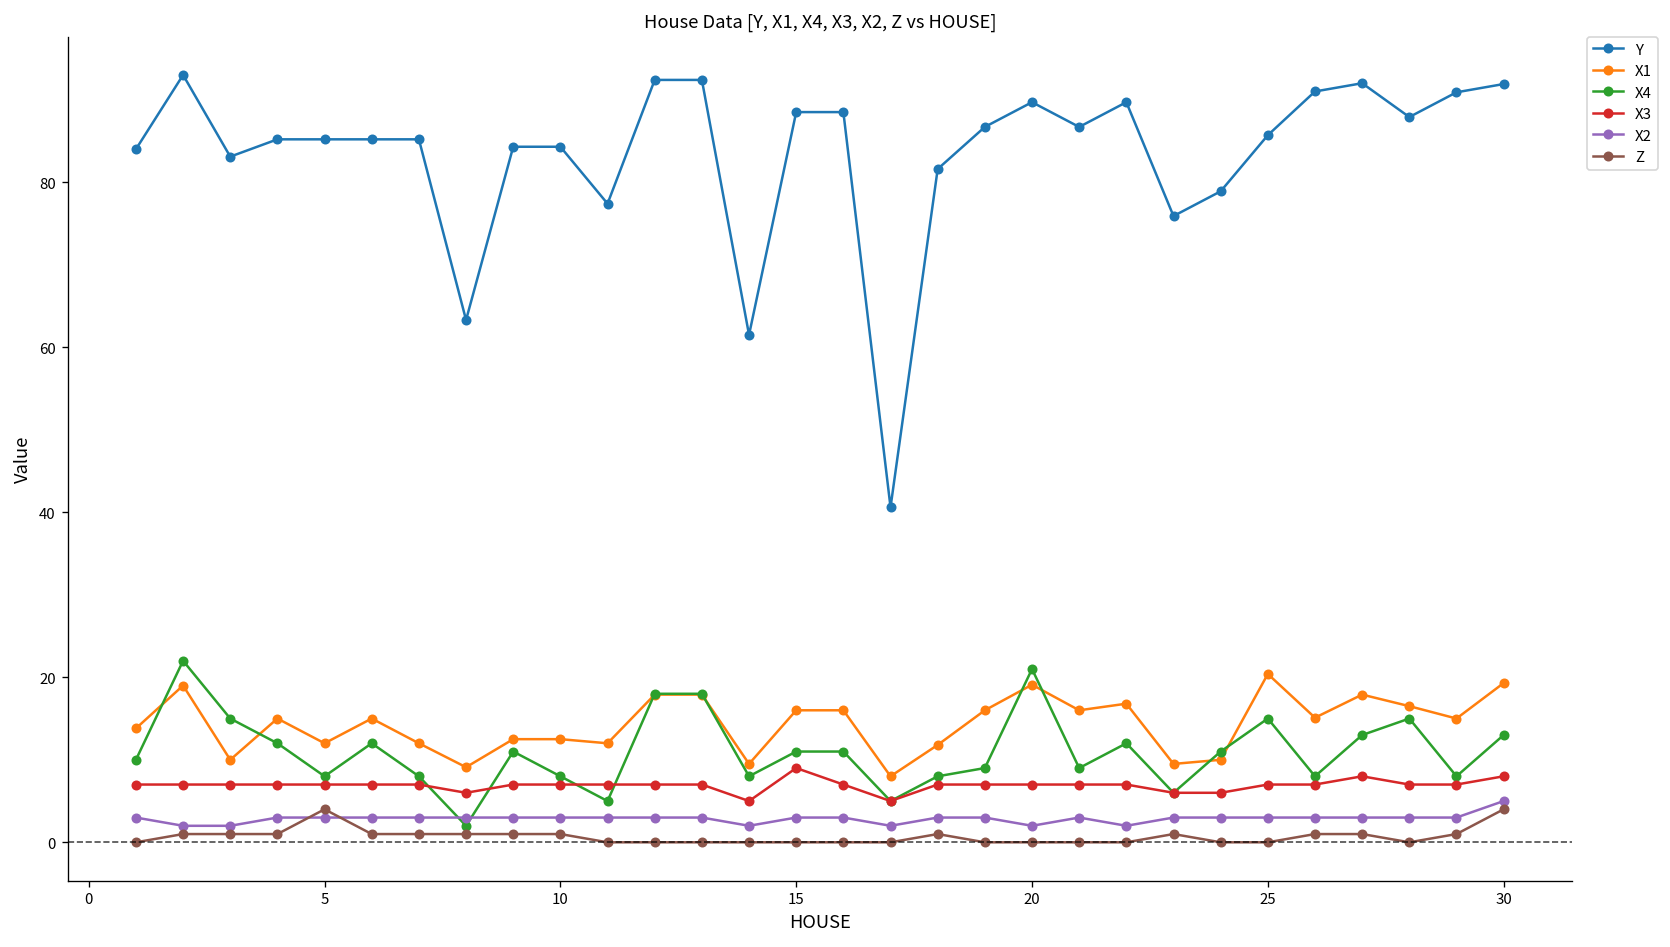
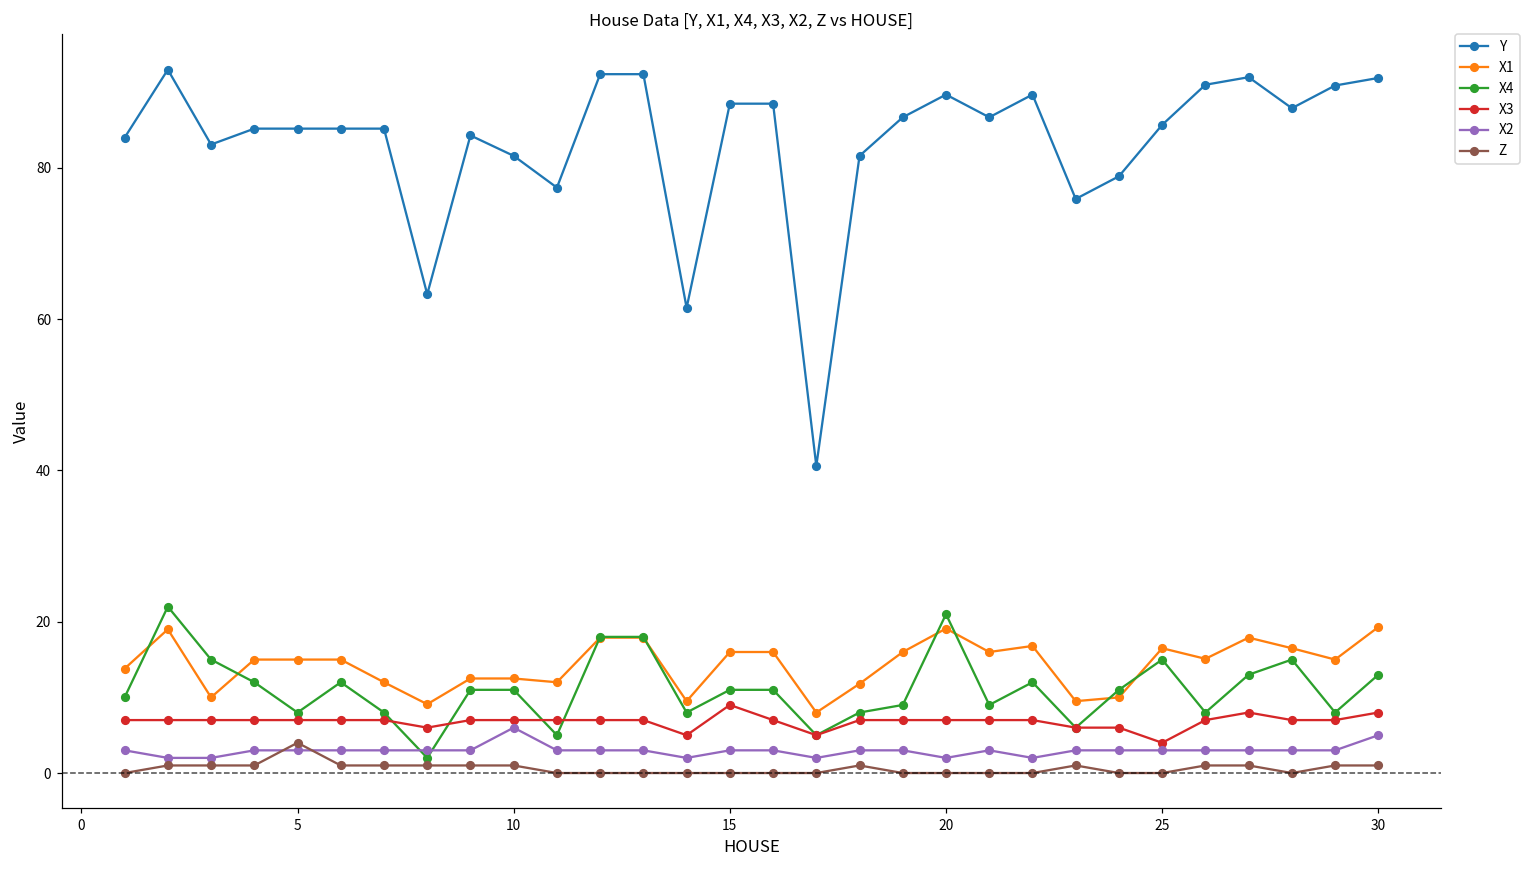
X1, 5: 12 -> 15
Y, 10: 84 -> 82
X4, 10: 8 -> 11
X2, 10: 3 -> 6
X1, 25: 20 -> 17
X3, 25: 7 -> 4
Z, 30: 4 -> 1
